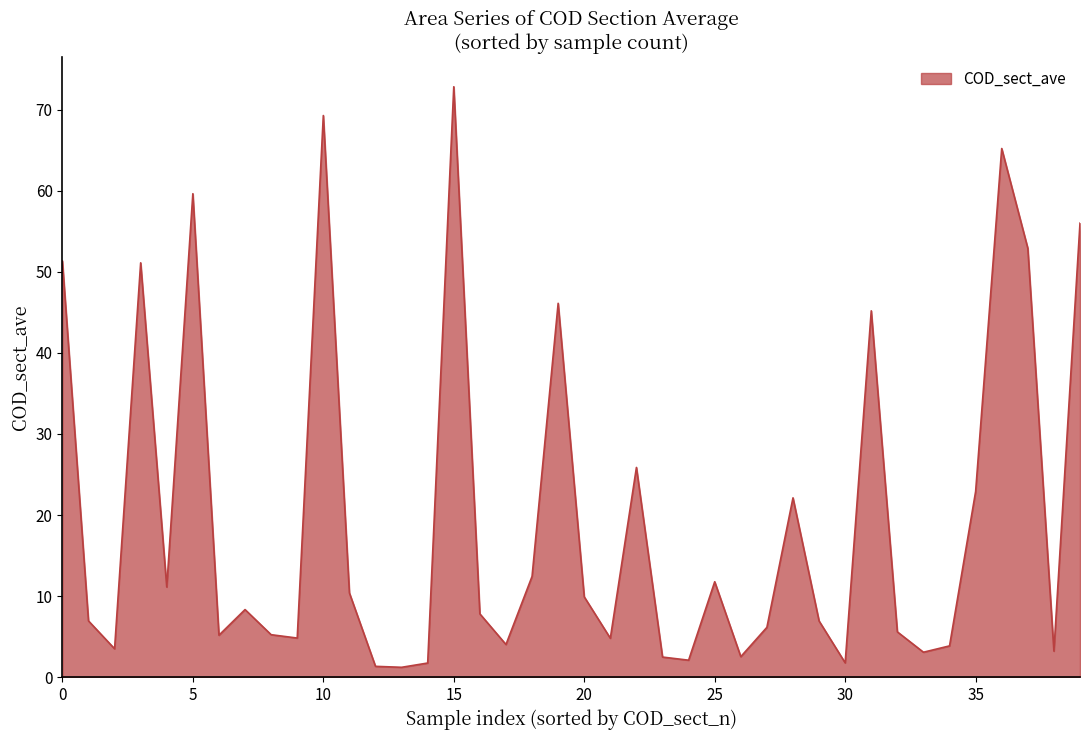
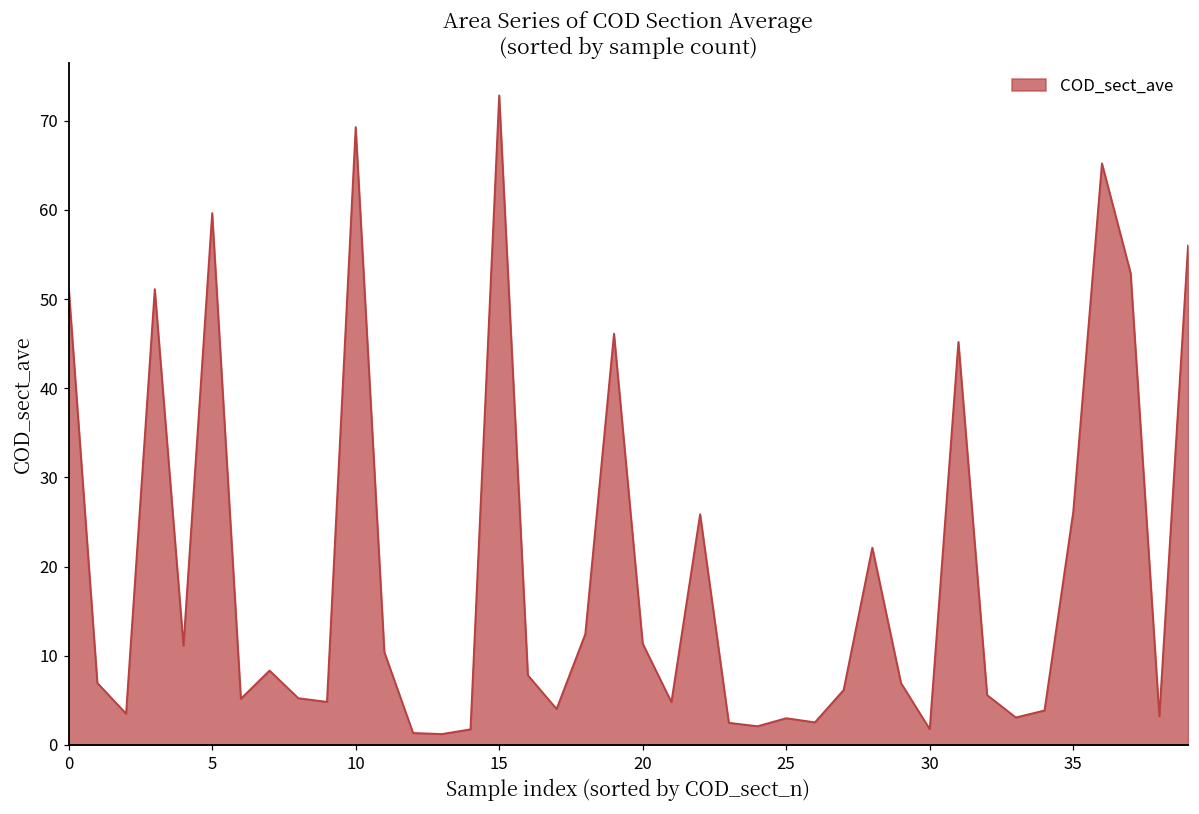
20: 10 -> 11
25: 12 -> 3
35: 23 -> 26
